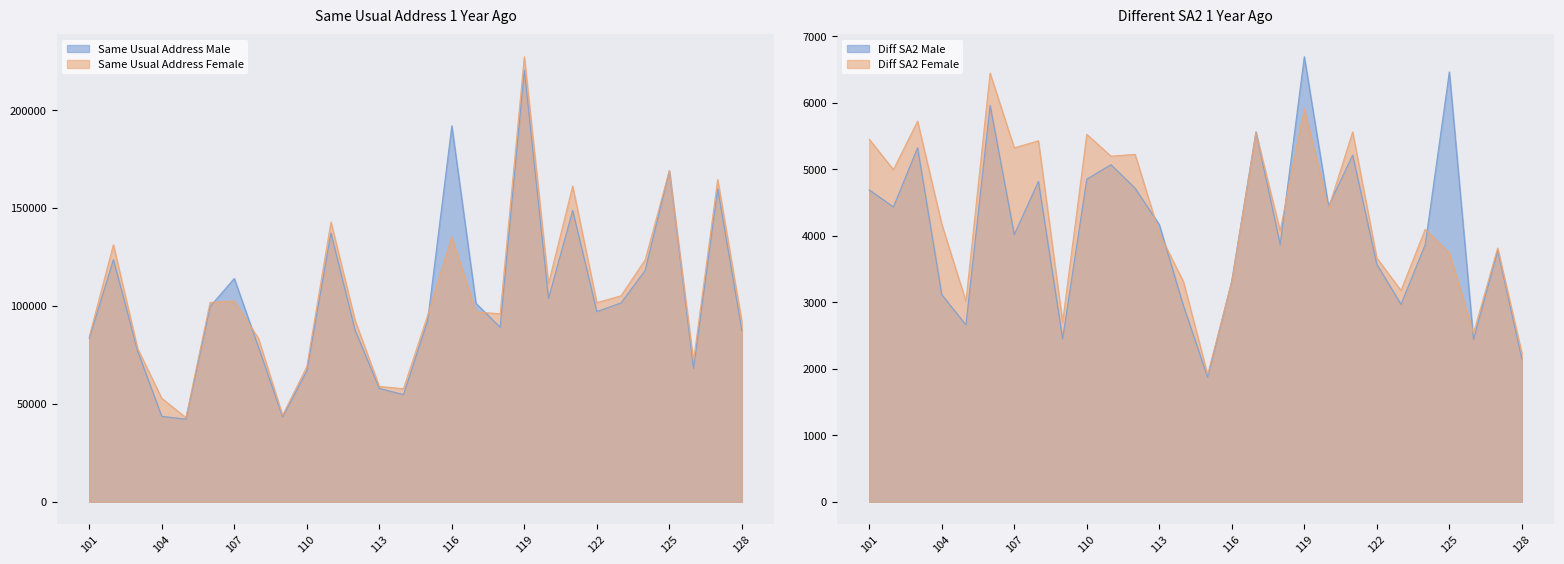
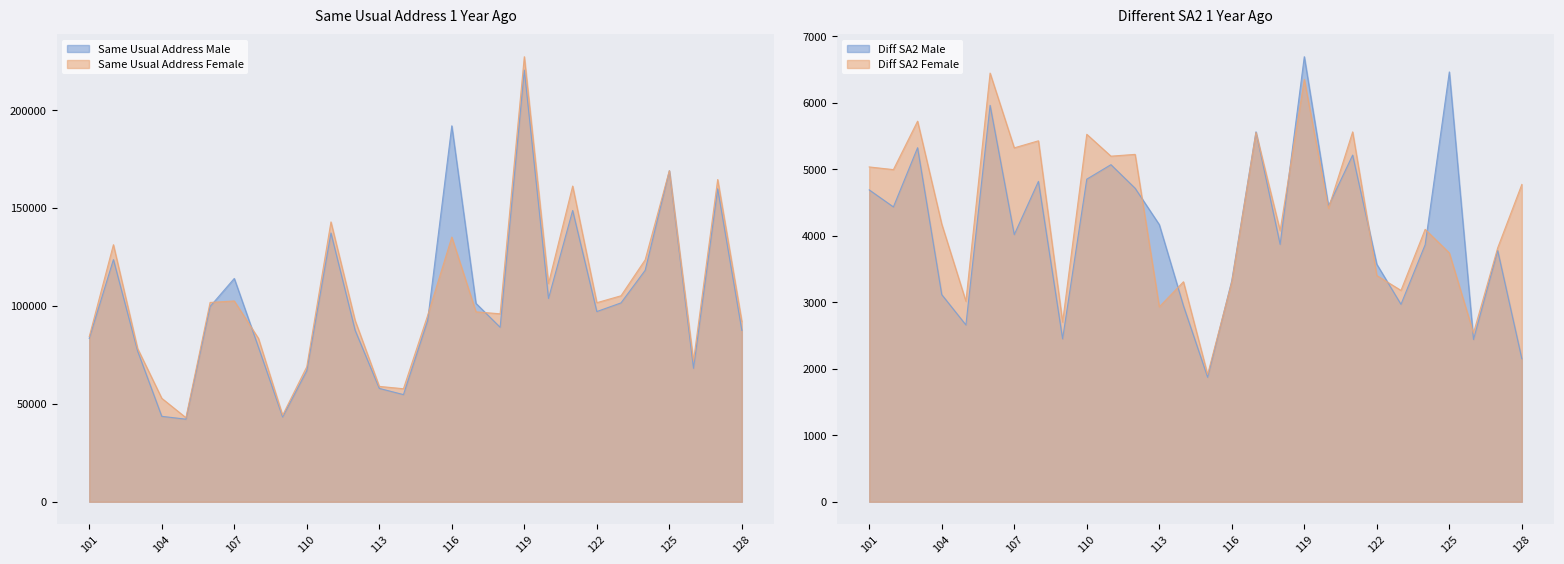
Different SA2 1 Year Ago, Diff SA2 Female, 101: 5400 -> 5000
Different SA2 1 Year Ago, Diff SA2 Female, 113: 4000 -> 2900
Different SA2 1 Year Ago, Diff SA2 Female, 119: 5900 -> 6300
Different SA2 1 Year Ago, Diff SA2 Female, 122: 3700 -> 3400
Different SA2 1 Year Ago, Diff SA2 Female, 128: 2200 -> 4800
